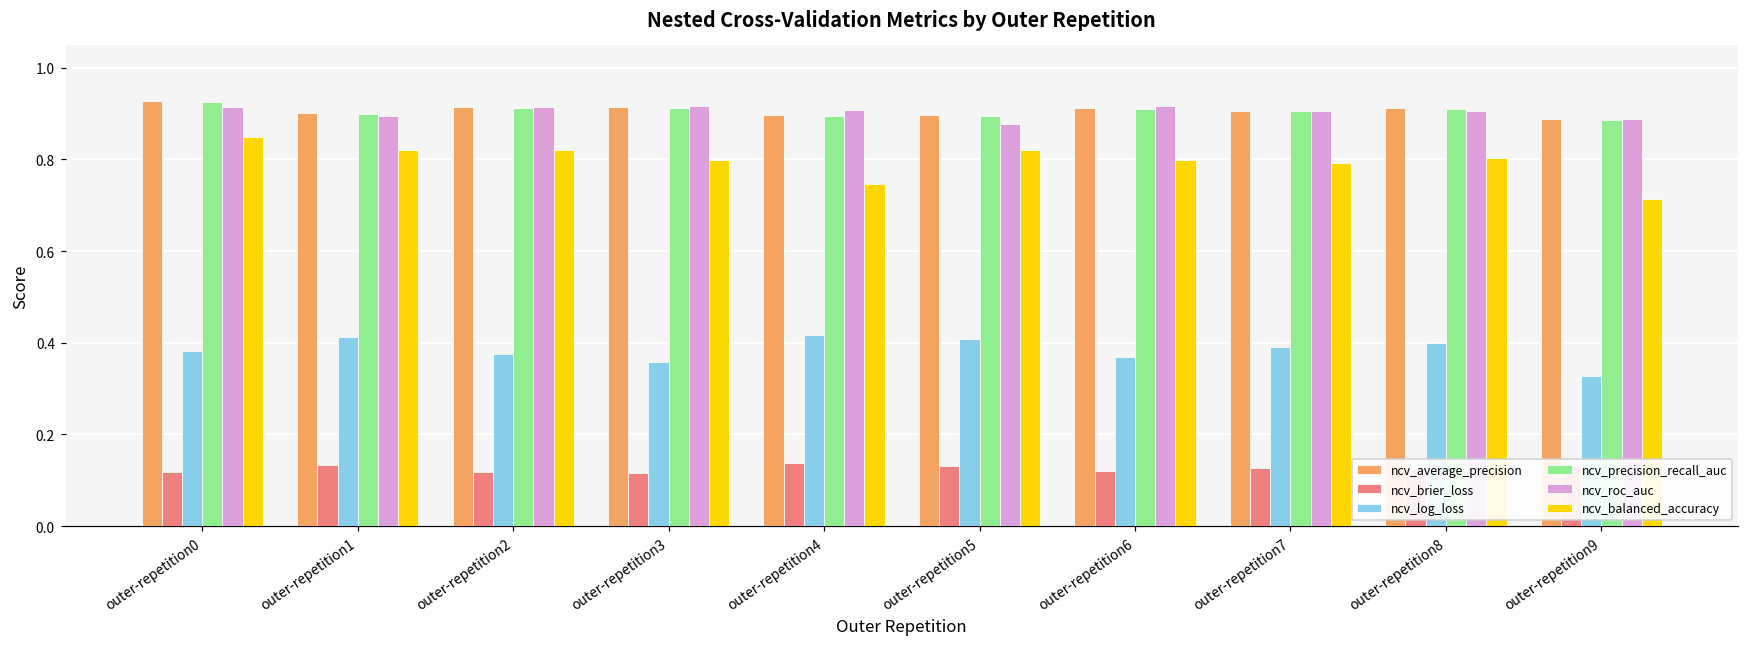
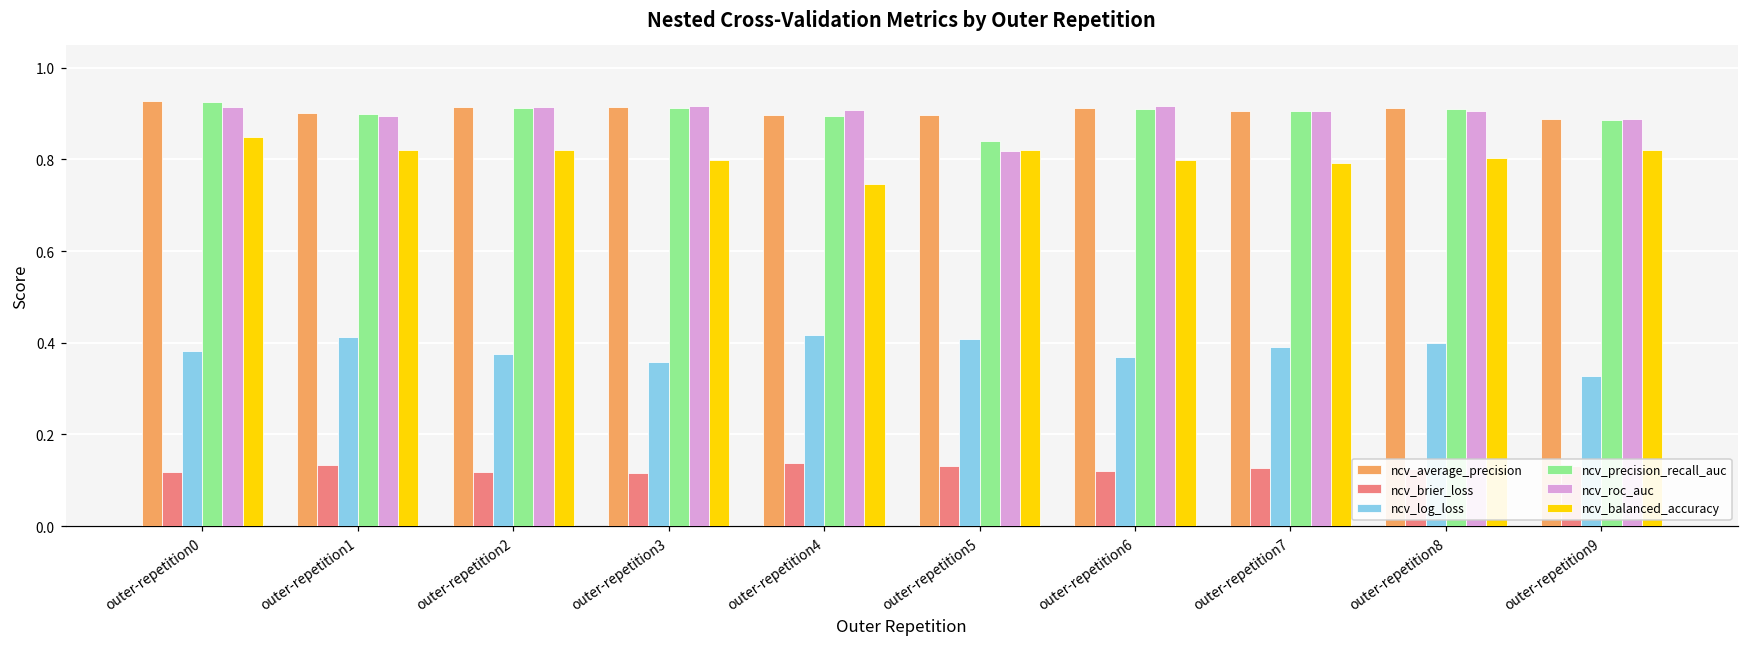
ncv_precision_recall_auc, outer-repetition5: 0.90 -> 0.84
ncv_roc_auc, outer-repetition5: 0.88 -> 0.82
ncv_balanced_accuracy, outer-repetition9: 0.71 -> 0.82
